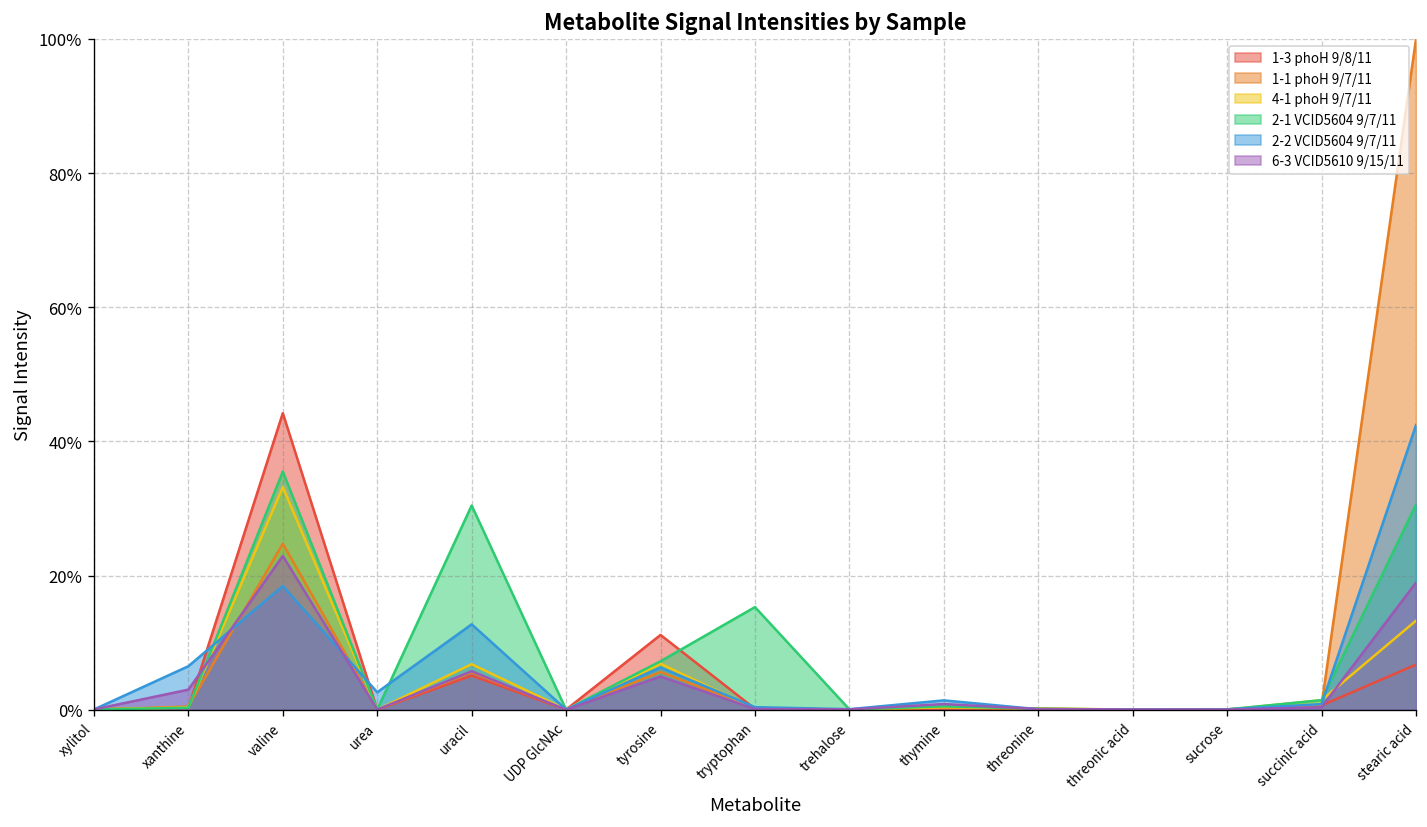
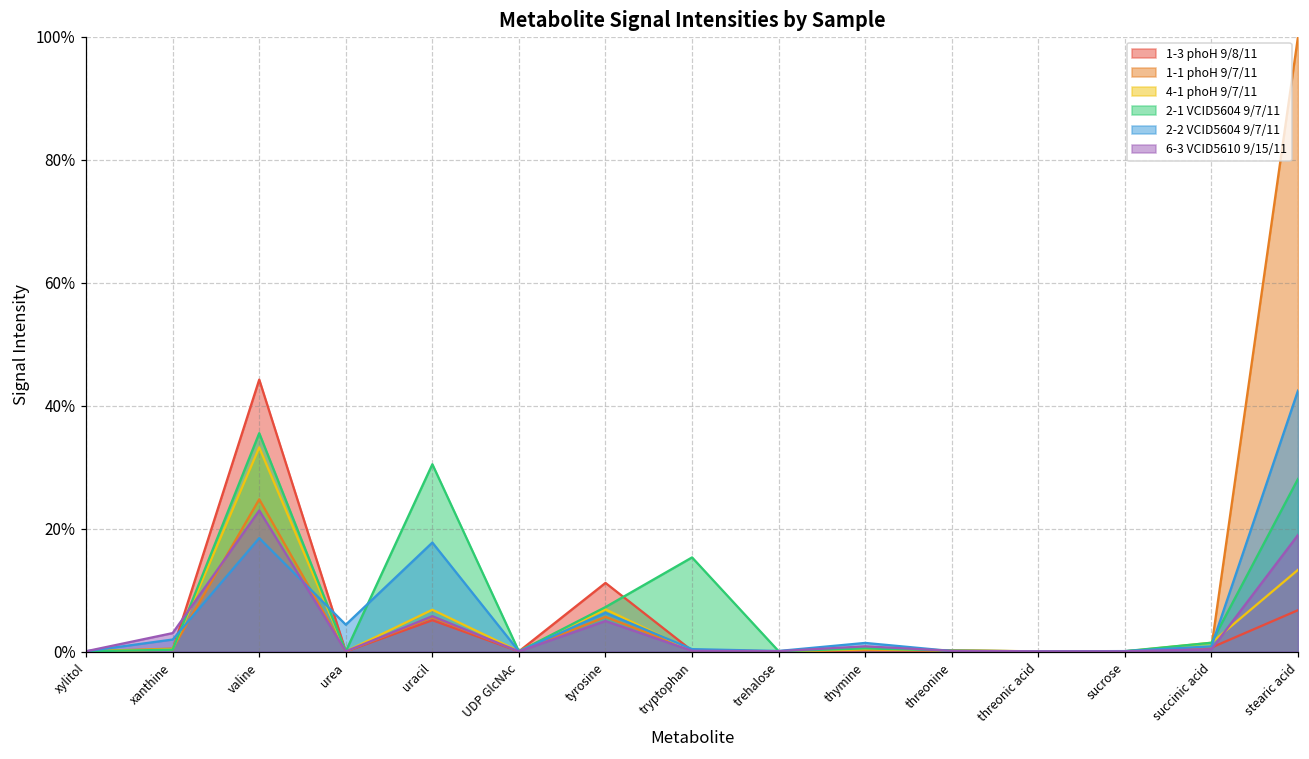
2-2 VCID5604 9/7/11, xanthine: 6% -> 2%
2-2 VCID5604 9/7/11, urea: 3% -> 4%
2-2 VCID5604 9/7/11, uracil: 13% -> 18%
2-1 VCID5604 9/7/11, stearic acid: 31% -> 28%
